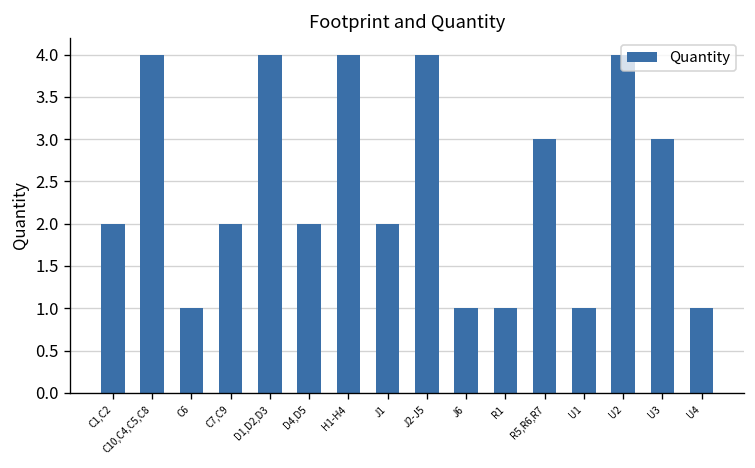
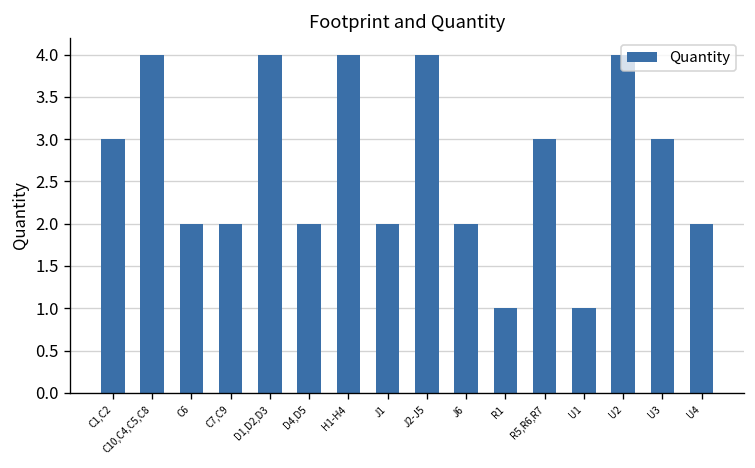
C1,C2: 2 -> 3
C6: 1 -> 2
J6: 1 -> 2
U4: 1 -> 2
